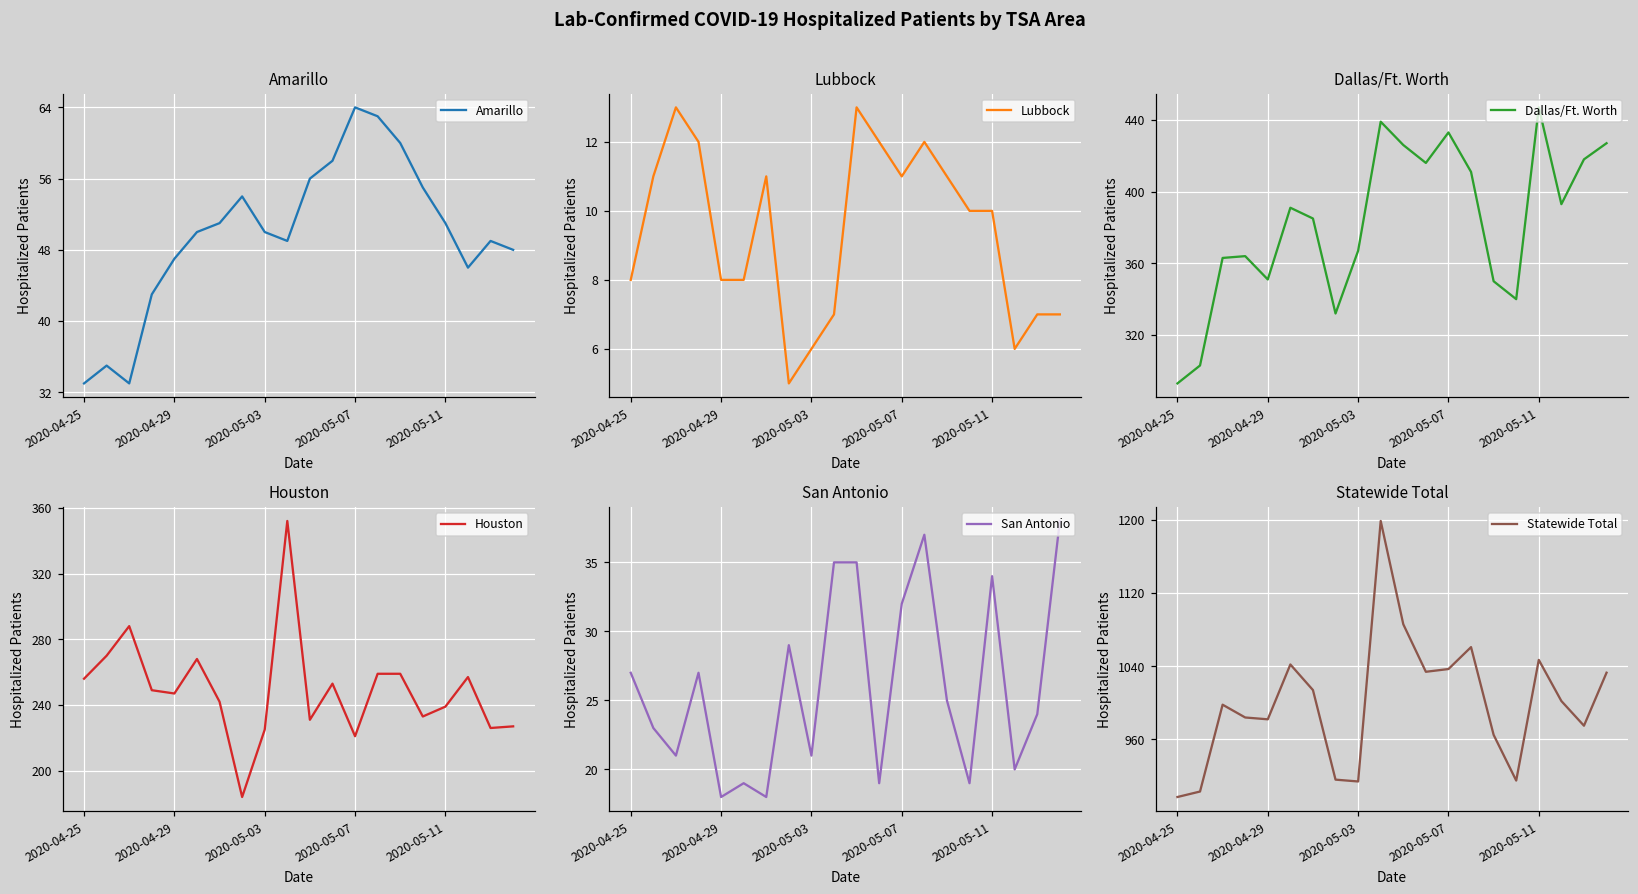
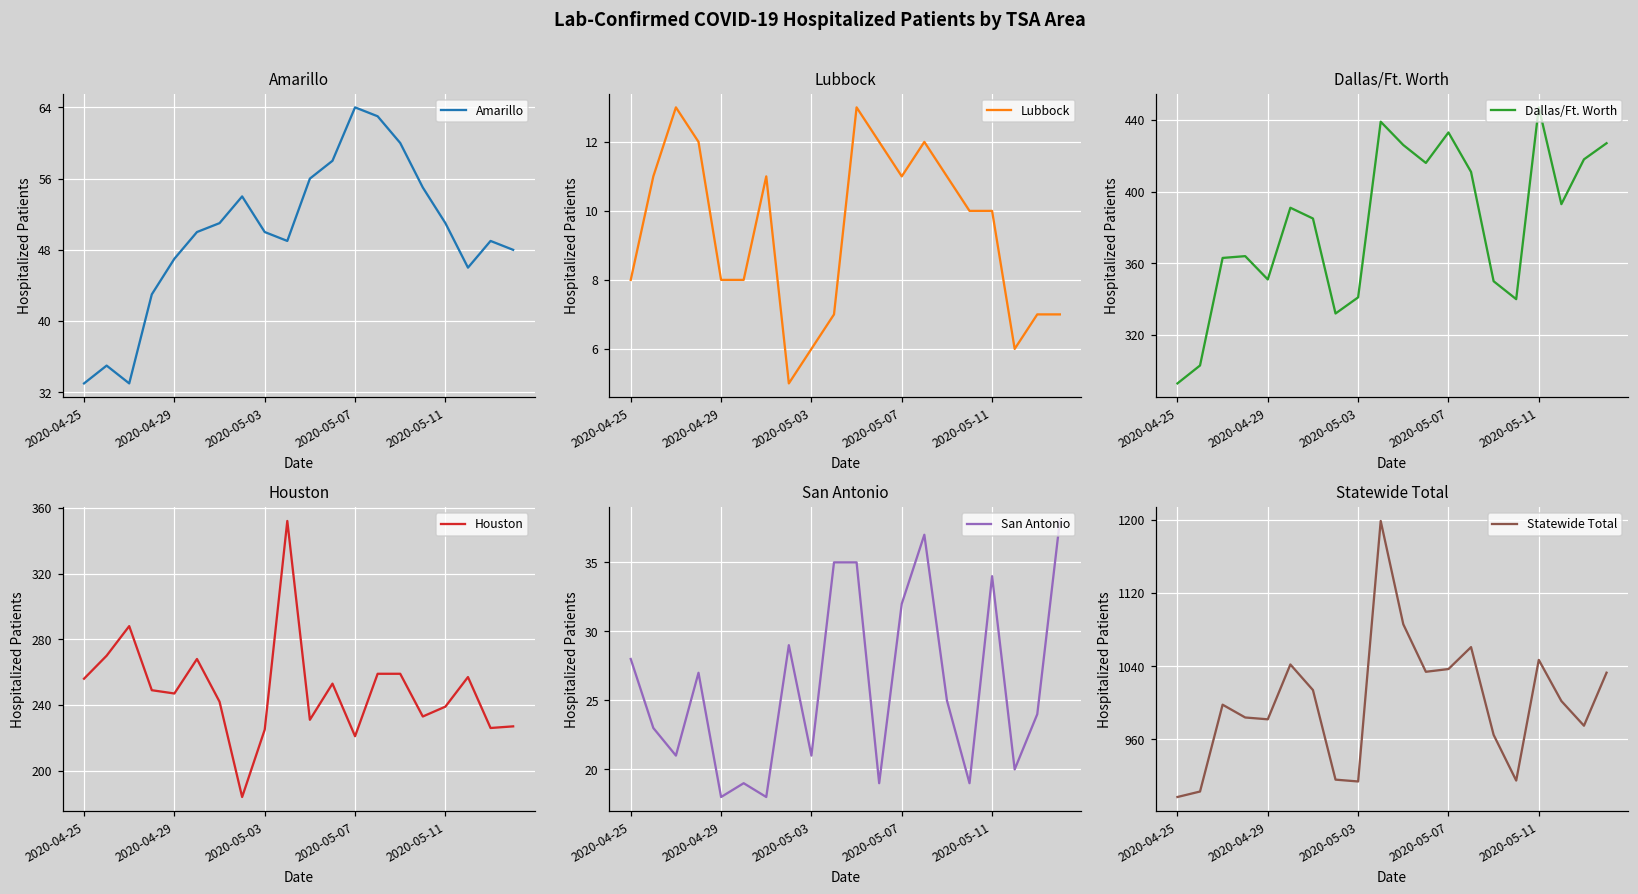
Dallas/Ft. Worth, 2020-05-03: 367 -> 341
San Antonio, 2020-04-25: 27 -> 28
